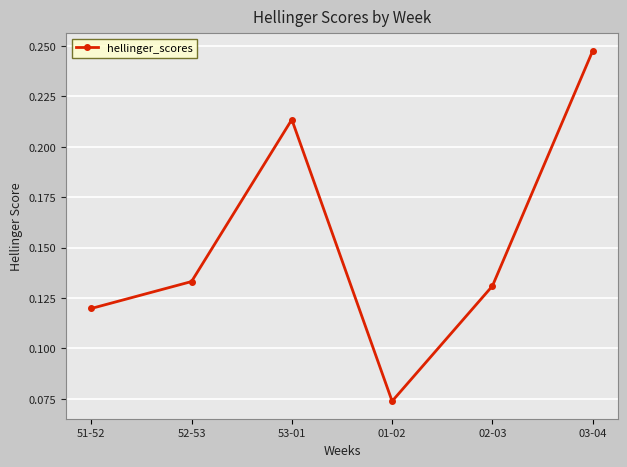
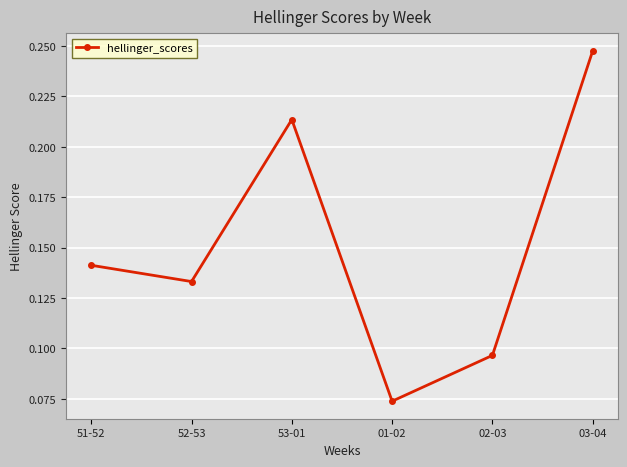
51-52: 0.120 -> 0.141
02-03: 0.131 -> 0.097
